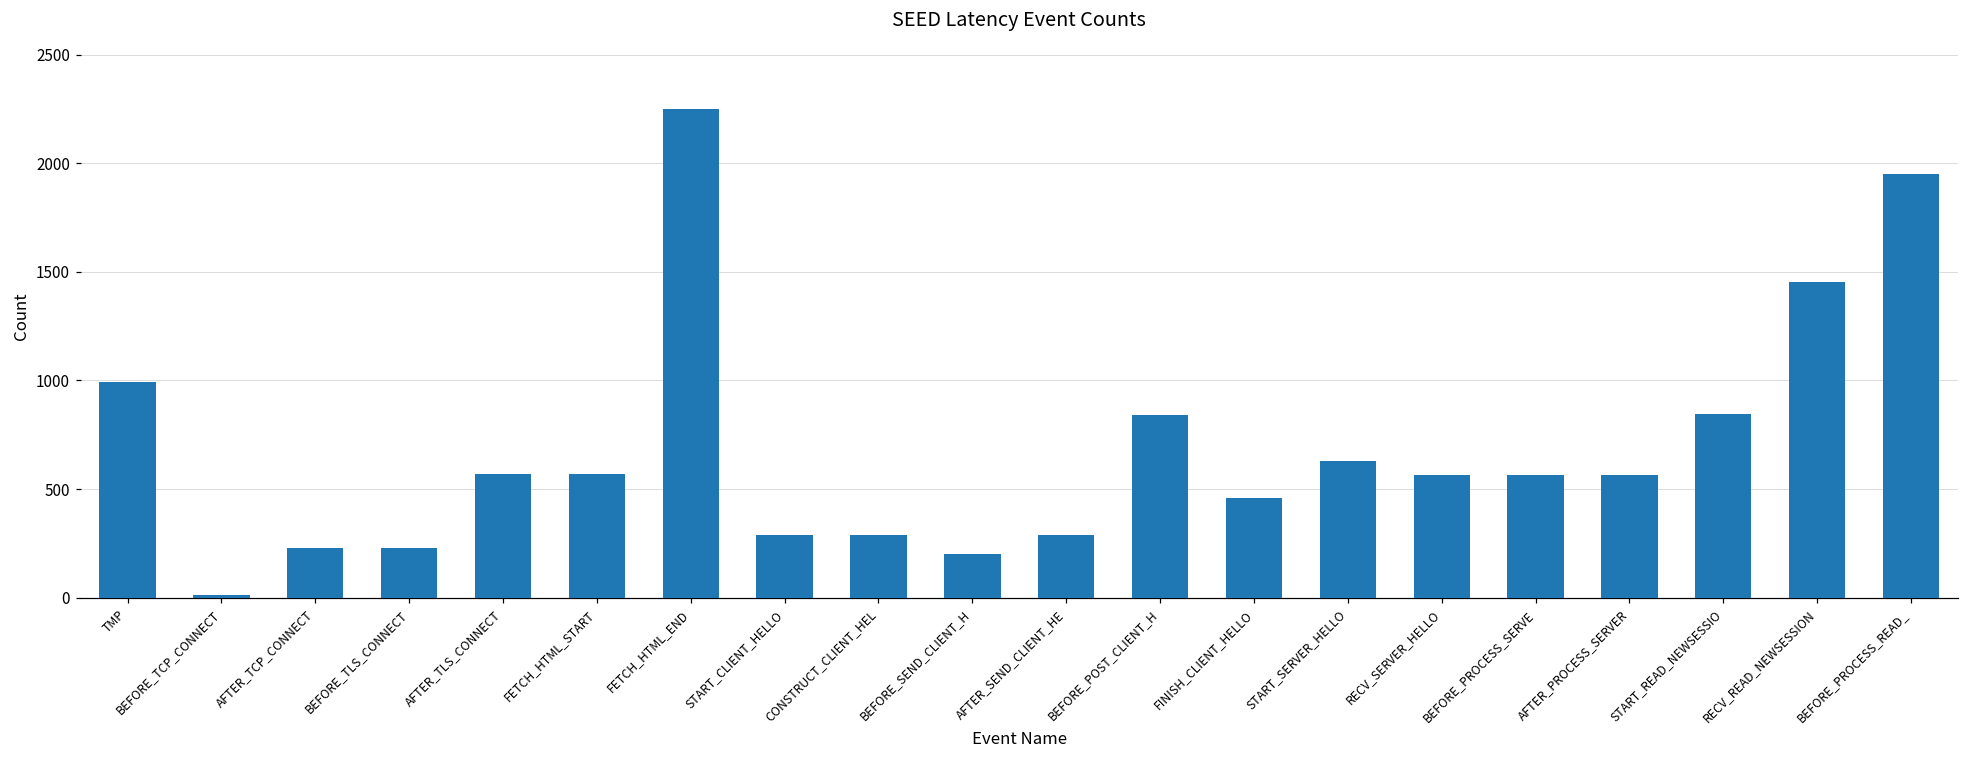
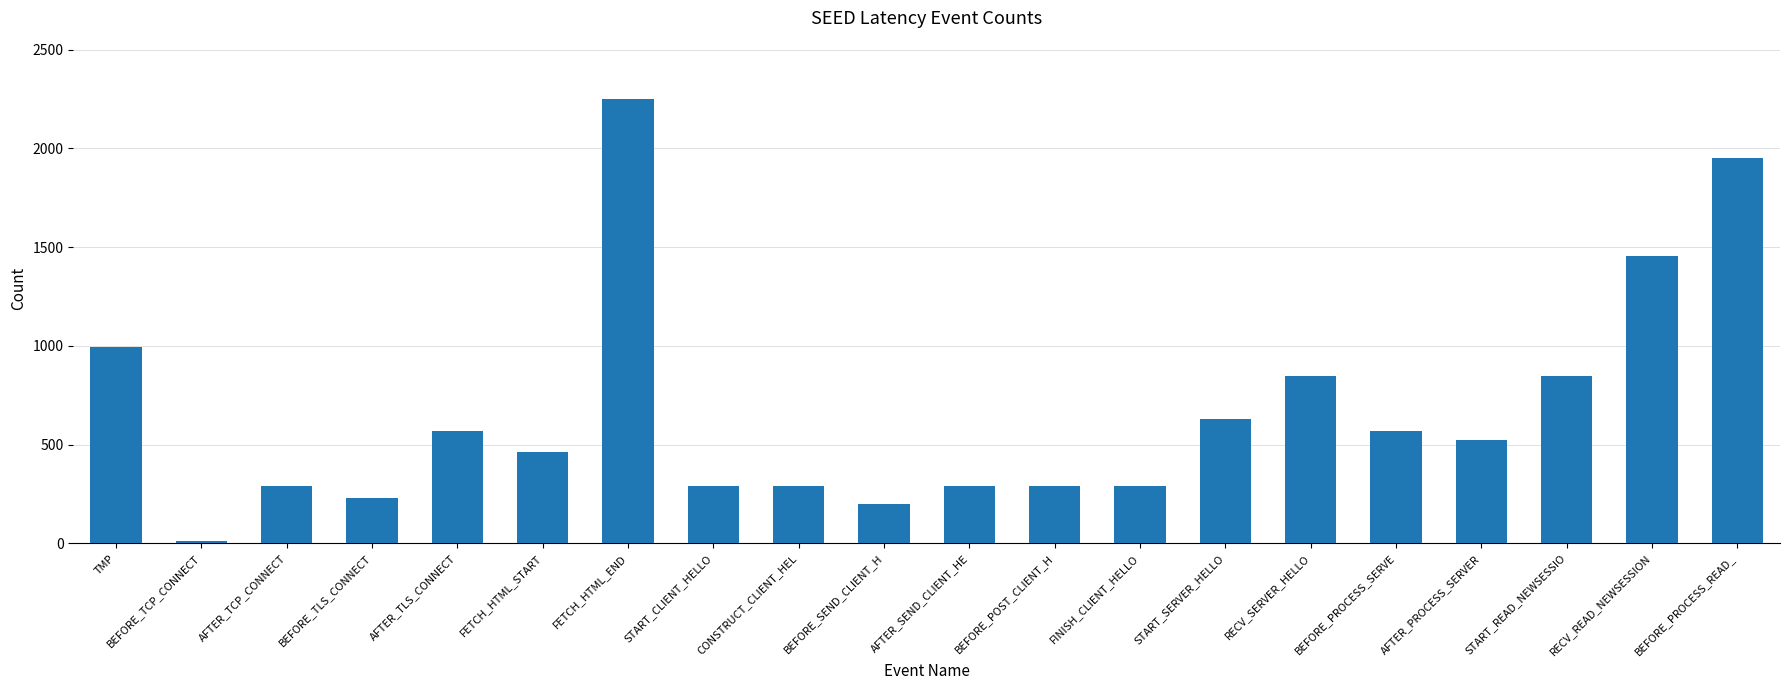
AFTER_TCP_CONNECT: 230 -> 290
FETCH_HTML_START: 570 -> 470
BEFORE_POST_CLIENT_H: 840 -> 290
FINISH_CLIENT_HELLO: 460 -> 290
RECV_SERVER_HELLO: 570 -> 850
AFTER_PROCESS_SERVER: 570 -> 530
